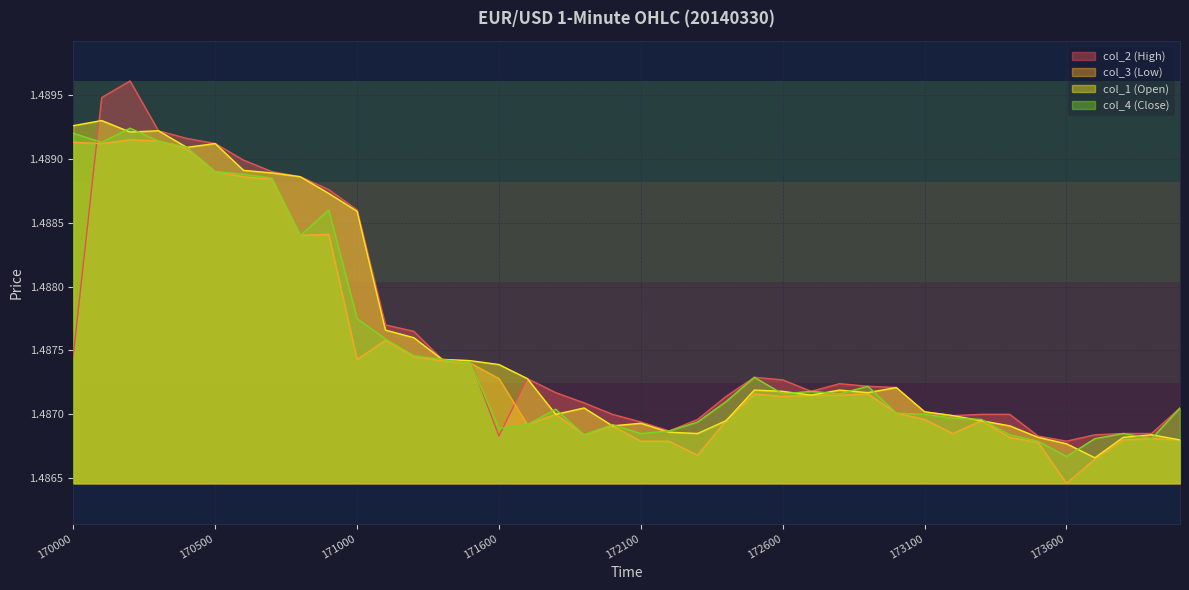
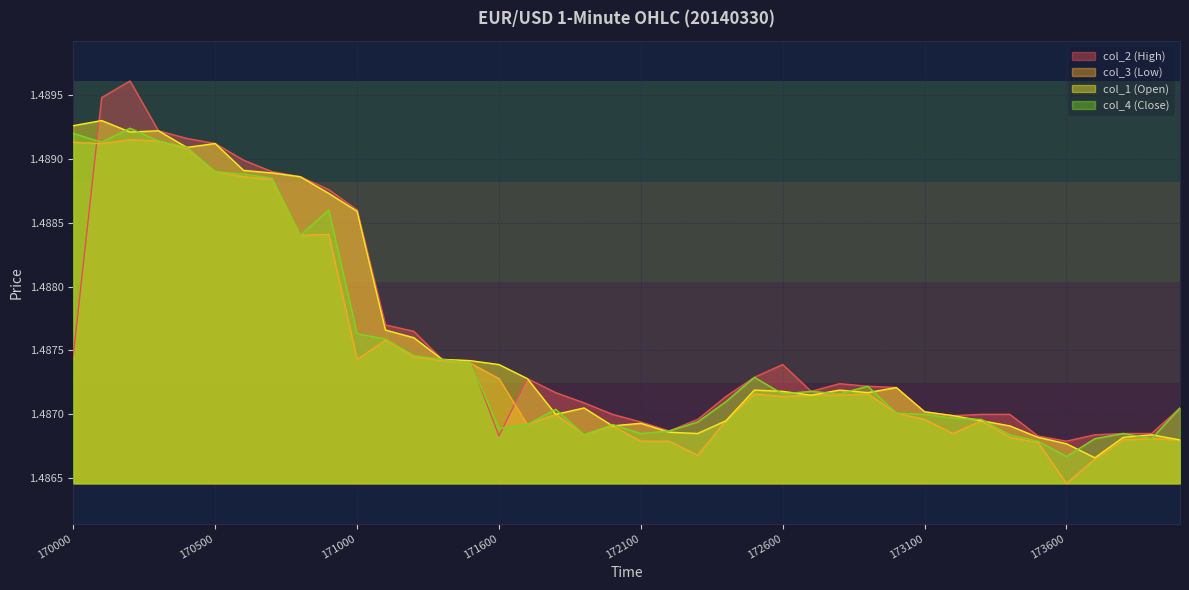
col_4 (Close), 171000: 1.48775 -> 1.48763
col_2 (High), 172600: 1.48727 -> 1.48739
